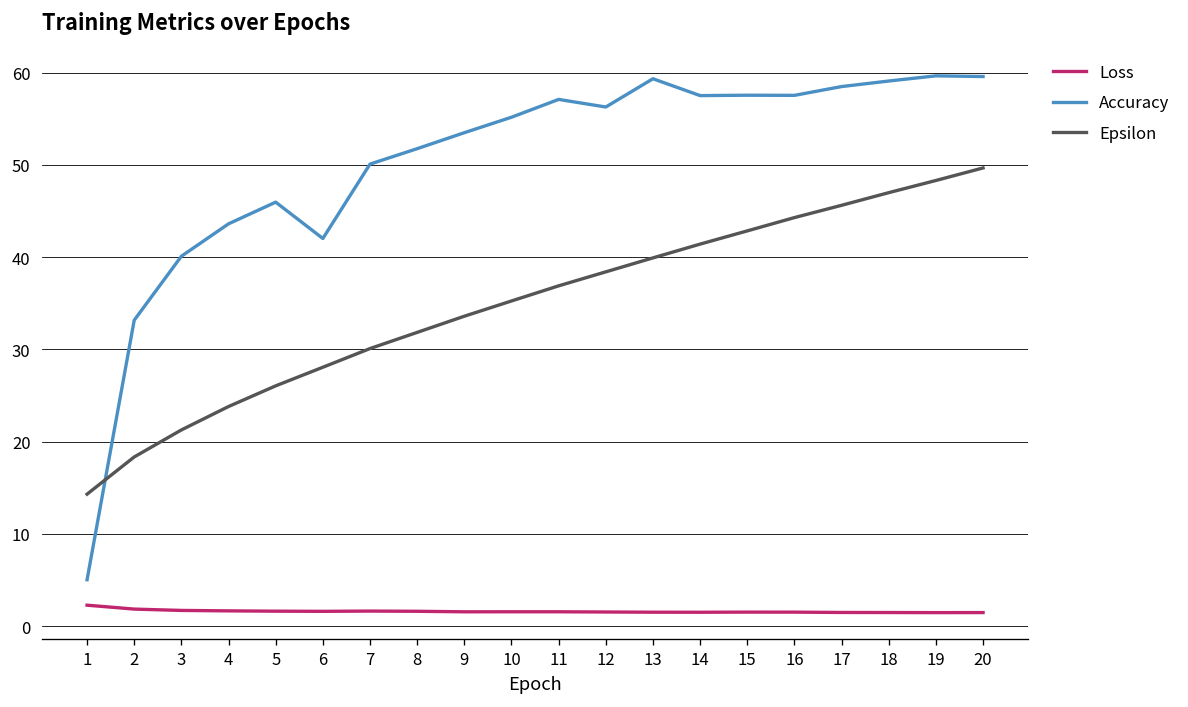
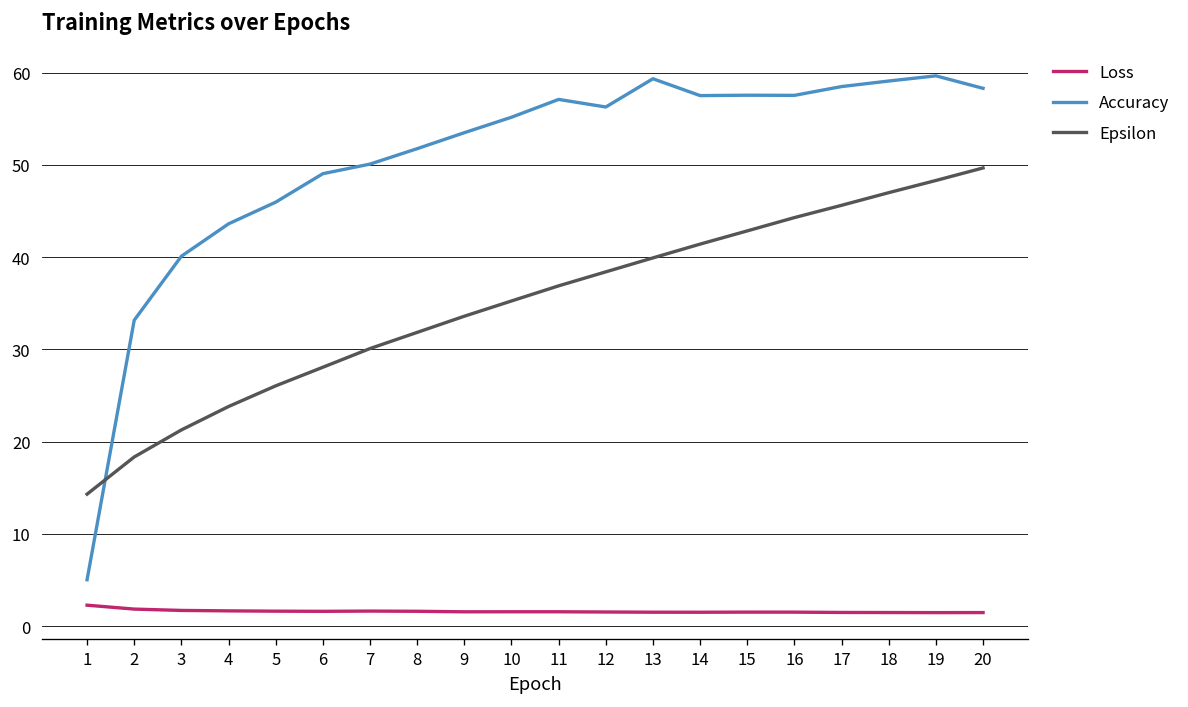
Accuracy, 6: 42 -> 49
Accuracy, 20: 60 -> 58
